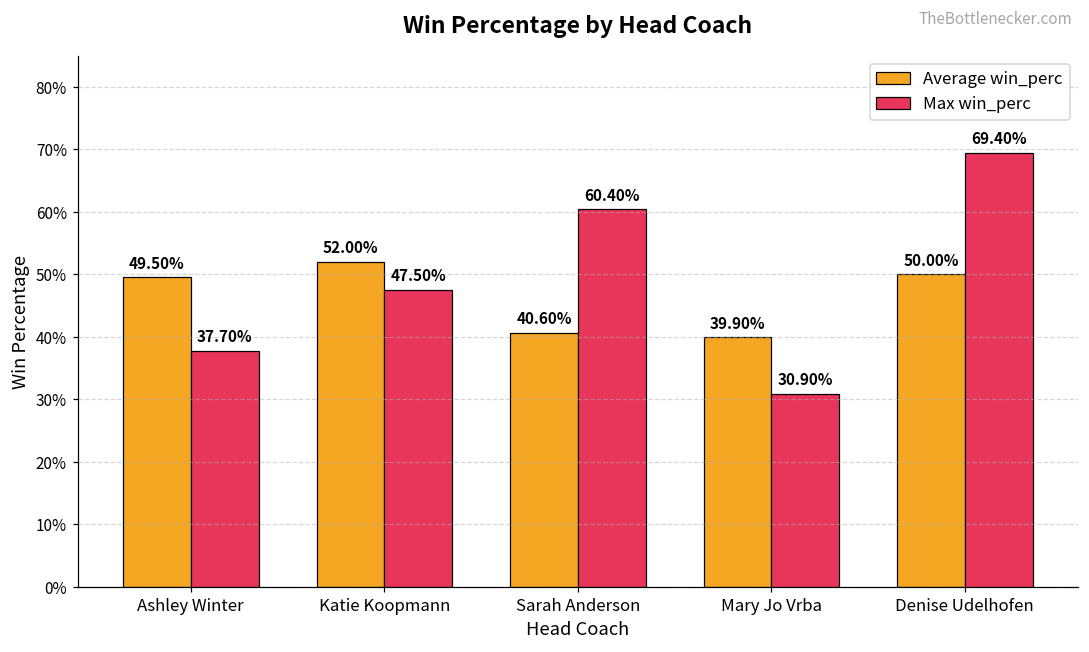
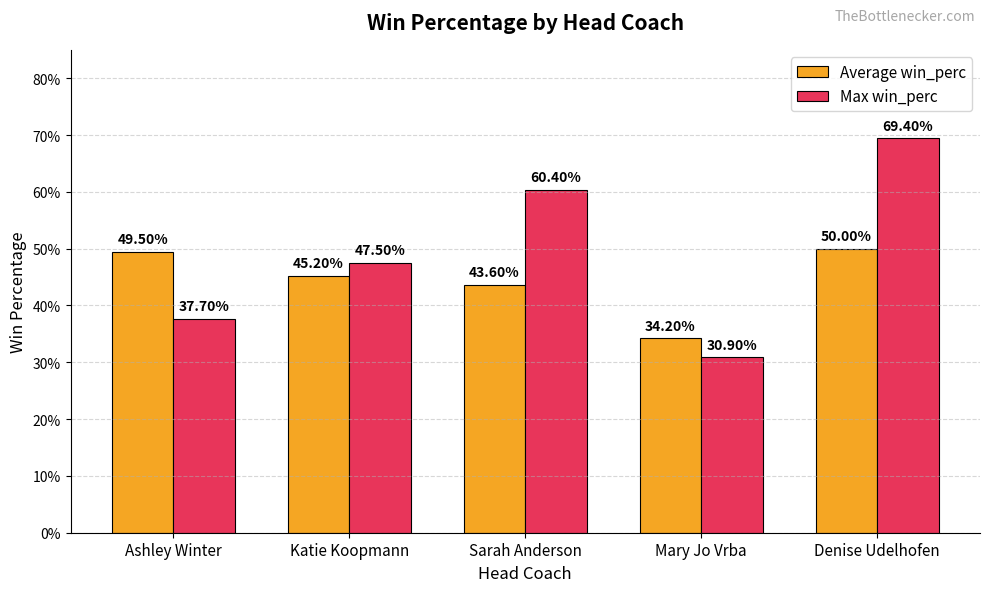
Average win_perc, Katie Koopmann: 52.00% -> 45.20%
Average win_perc, Sarah Anderson: 40.60% -> 43.60%
Average win_perc, Mary Jo Vrba: 39.90% -> 34.20%
